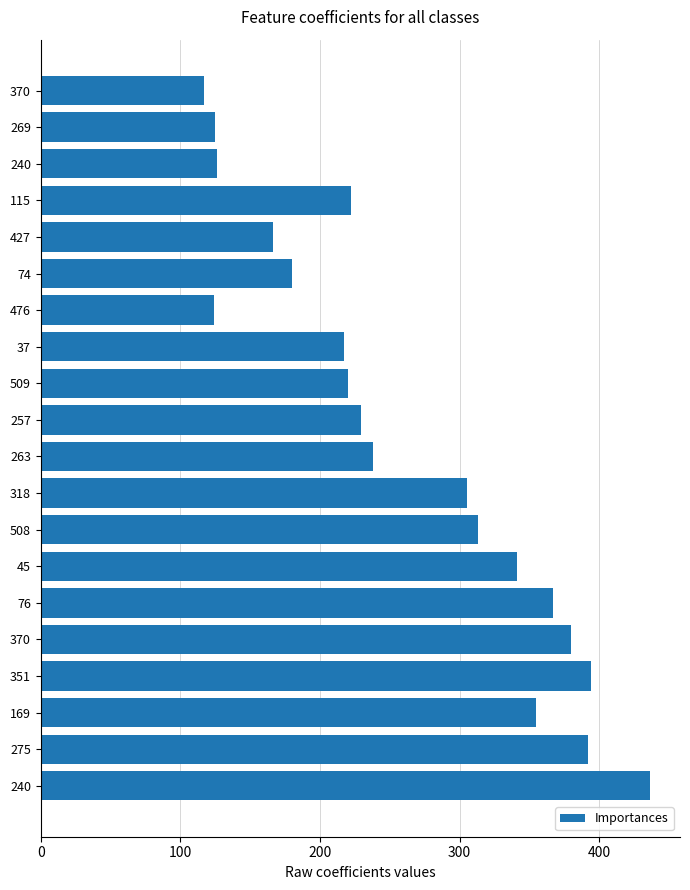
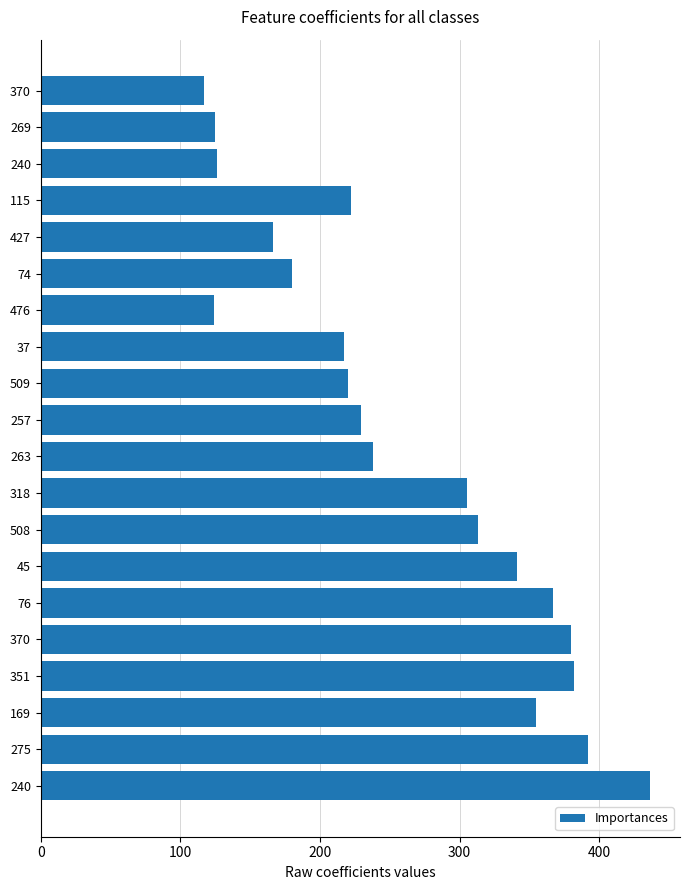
351: 394 -> 382
